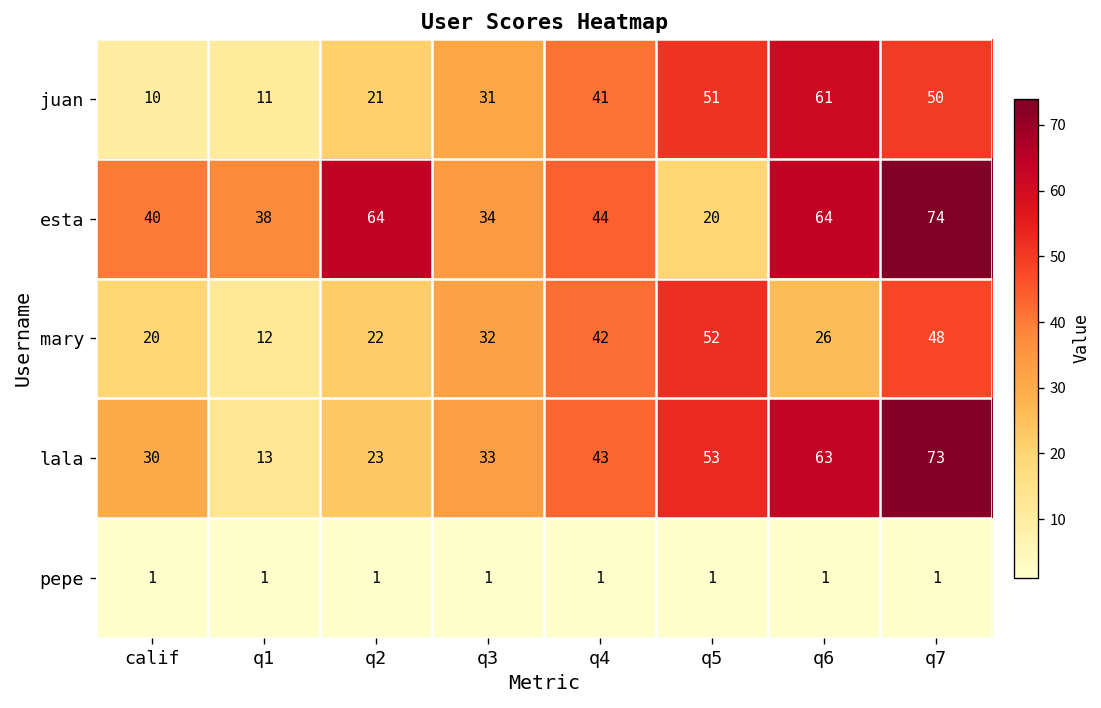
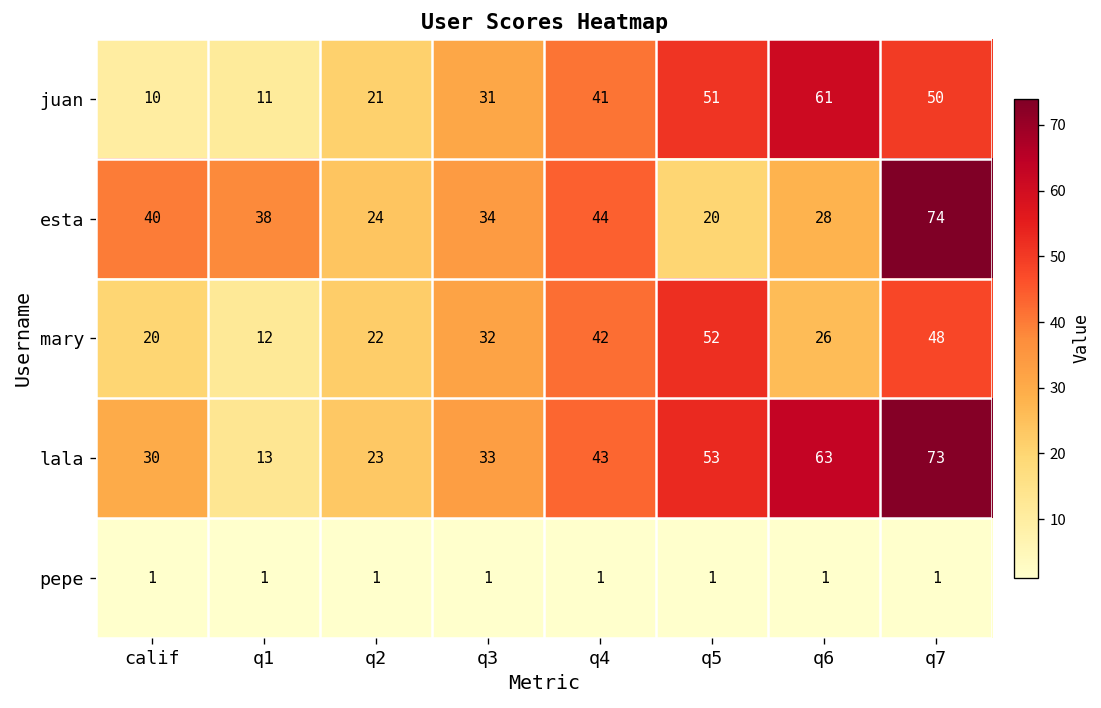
esta, q2: 64 -> 24
esta, q6: 64 -> 28
